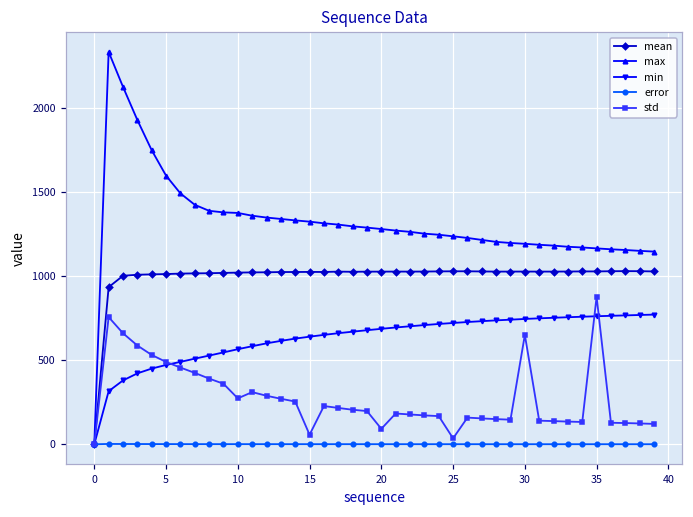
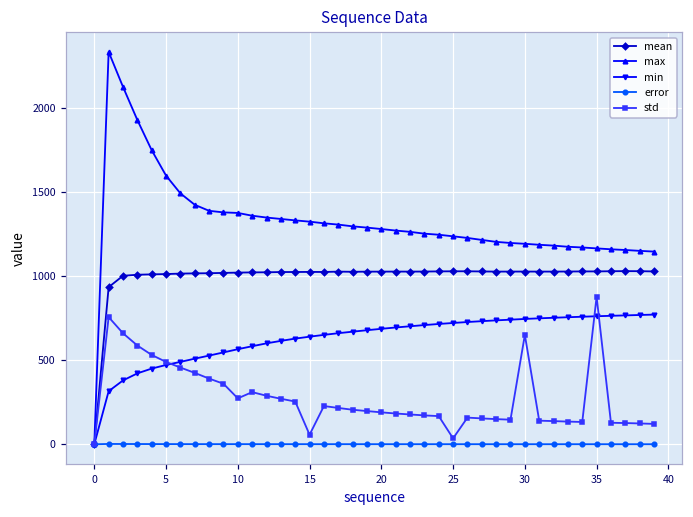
std, 20: 90 -> 190
